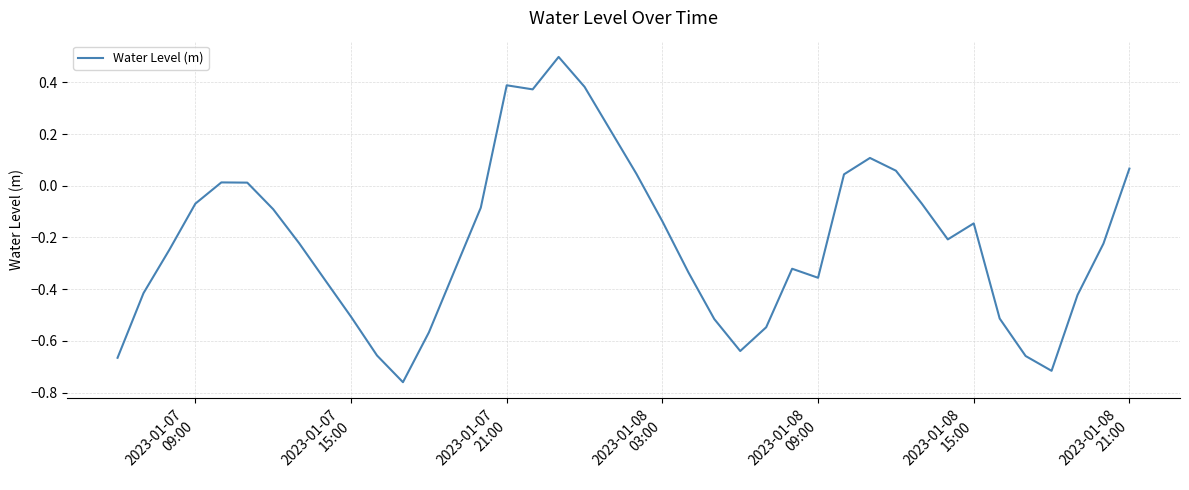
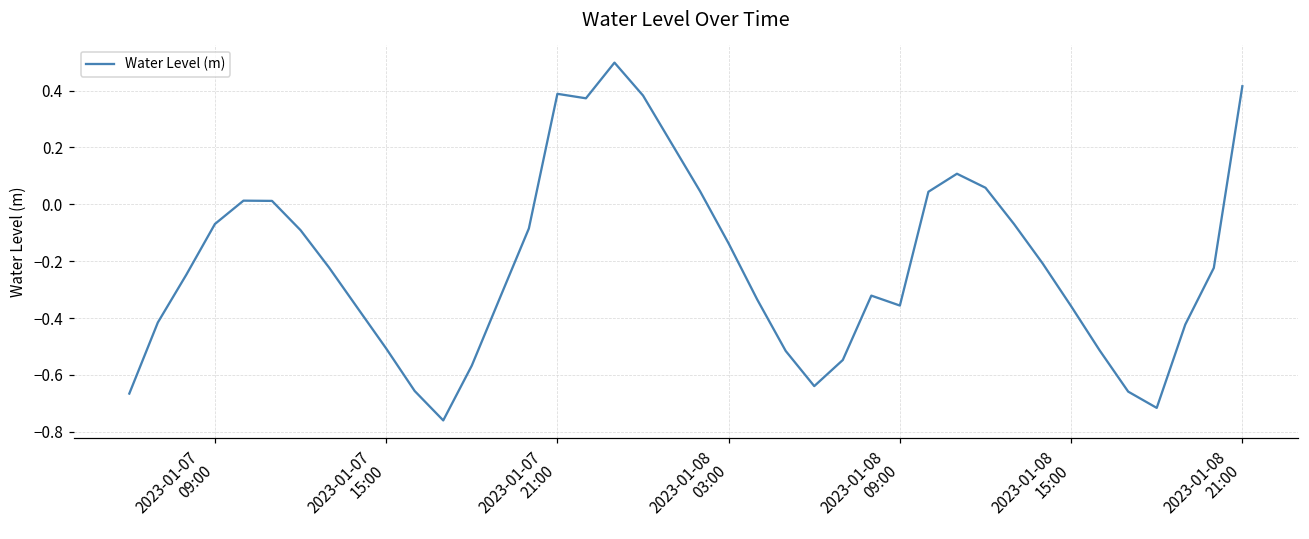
2023-01-08 15:00: -0.15 -> -0.36
2023-01-08 21:00: 0.07 -> 0.42
